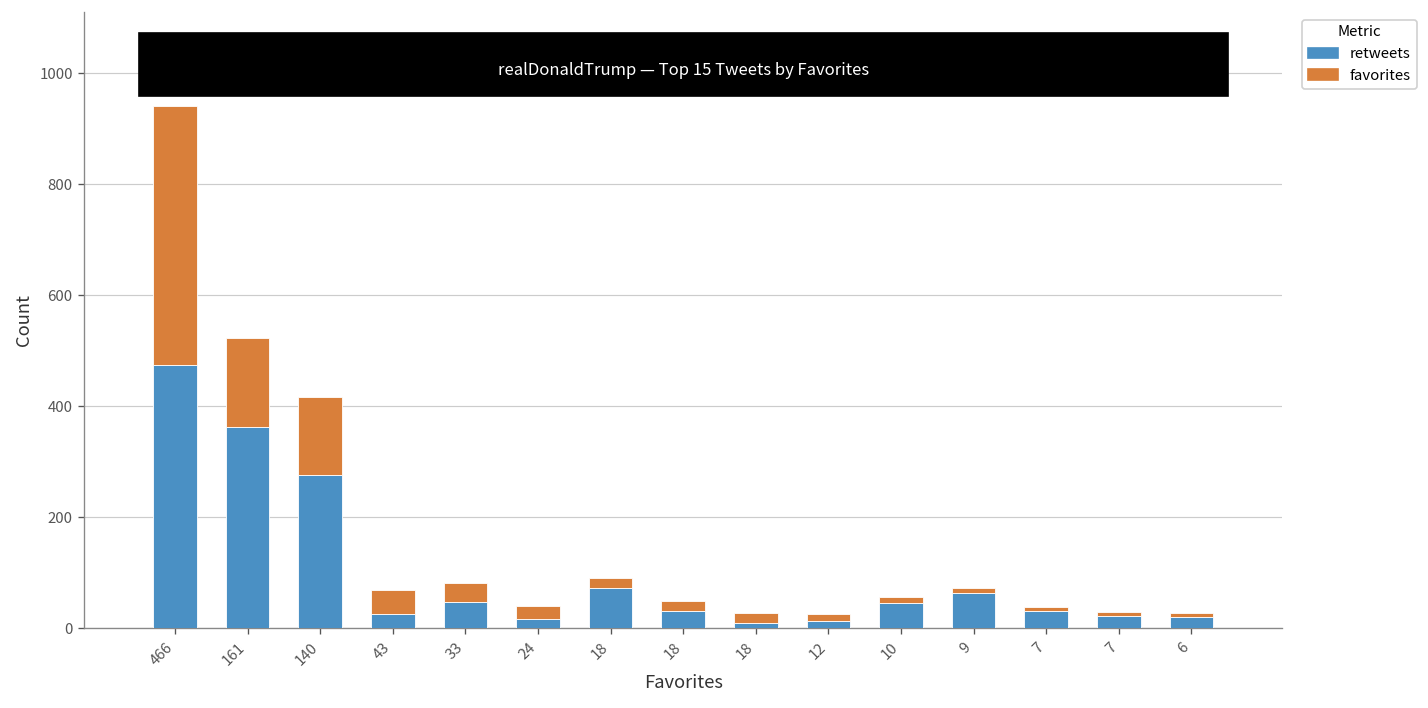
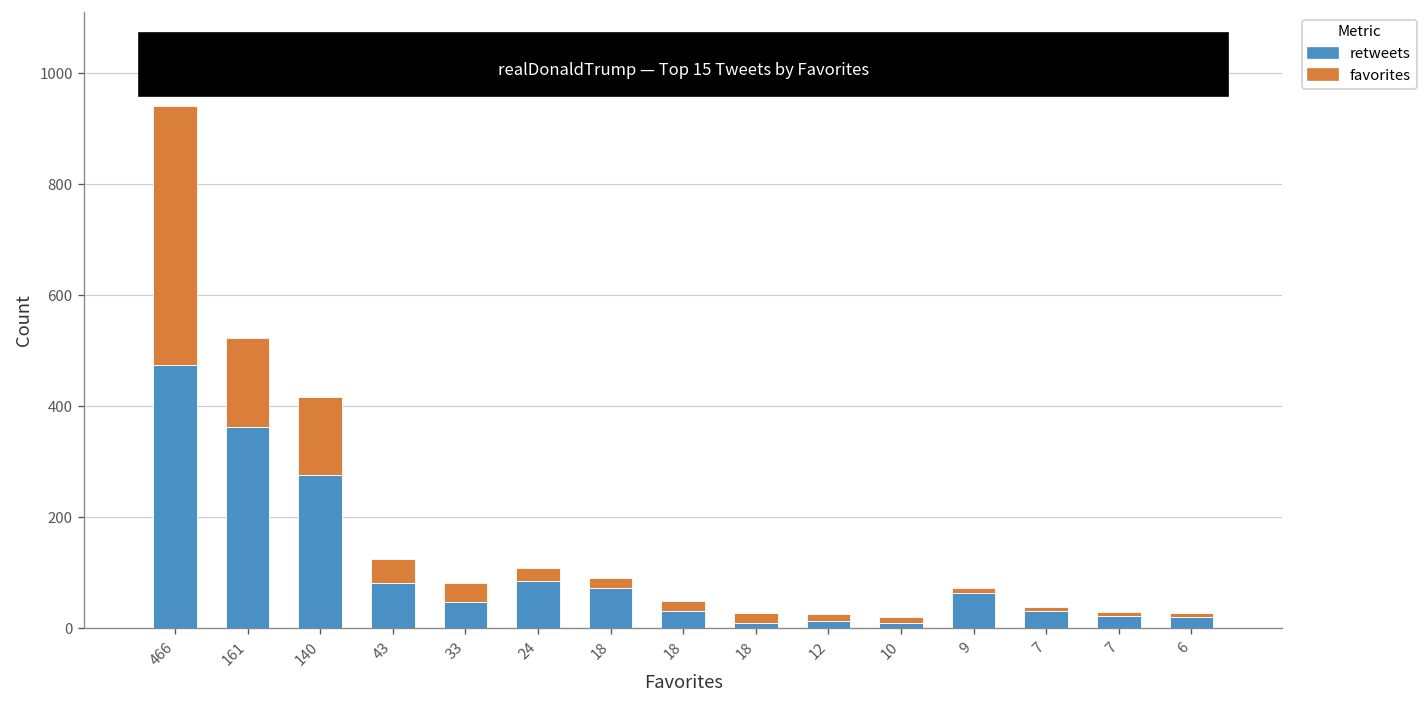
retweets, 43: 30 -> 80
retweets, 24: 20 -> 90
retweets, 10: 50 -> 10
